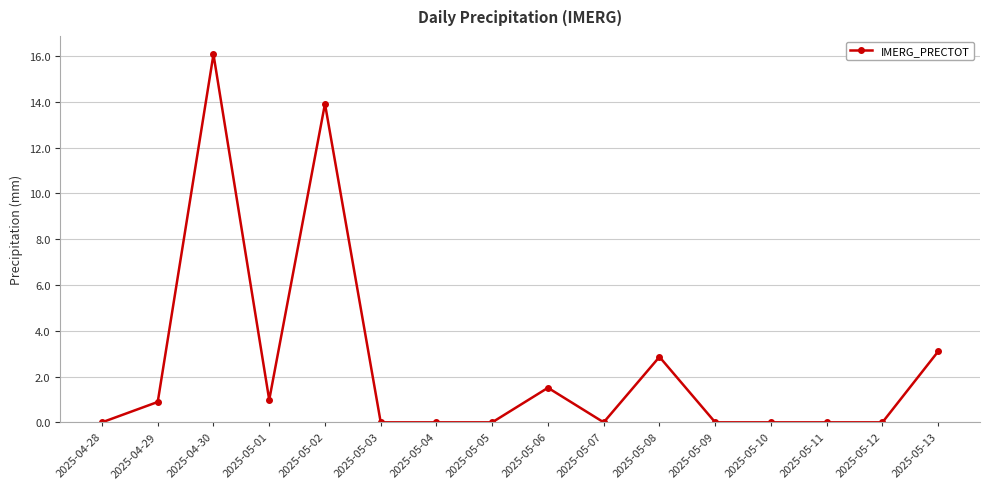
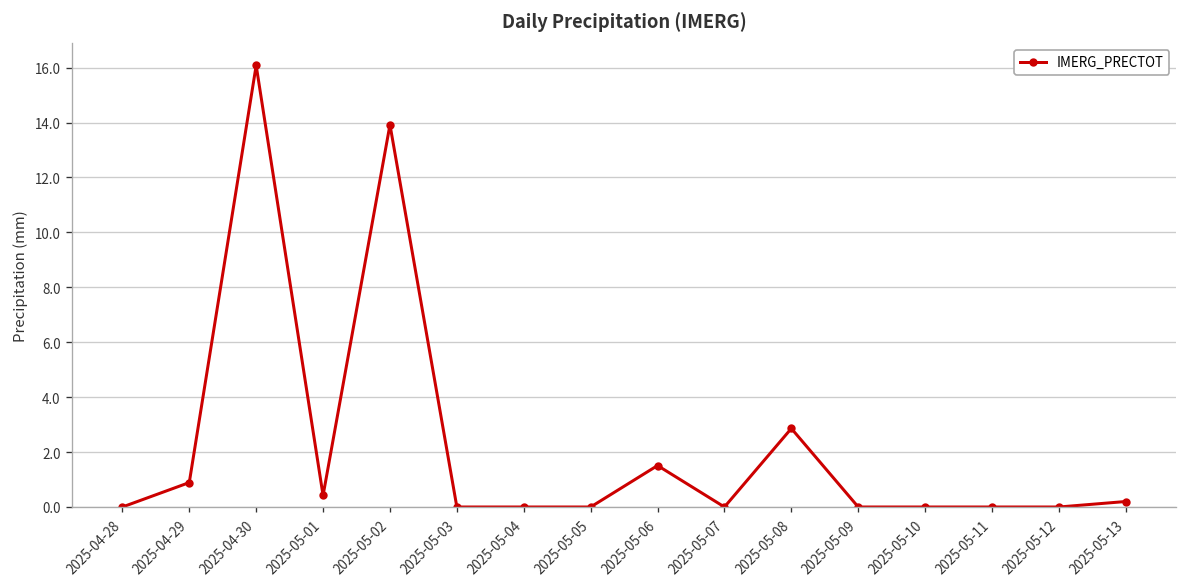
2025-05-01: 1.0 -> 0.4
2025-05-13: 3.1 -> 0.2
